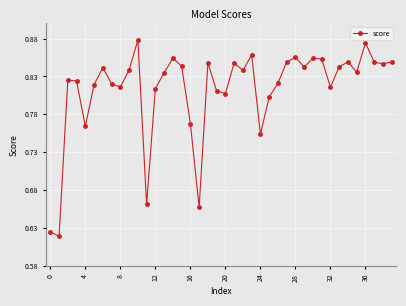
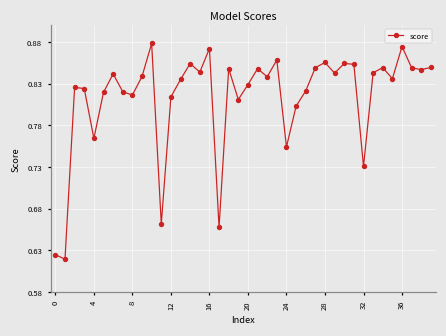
16: 0.77 -> 0.87
20: 0.81 -> 0.83
32: 0.82 -> 0.73
